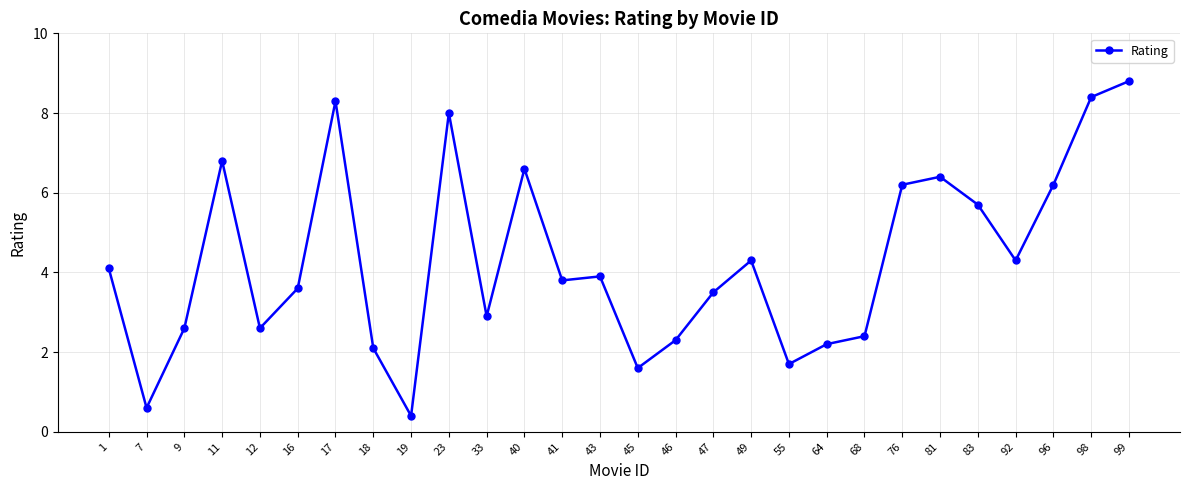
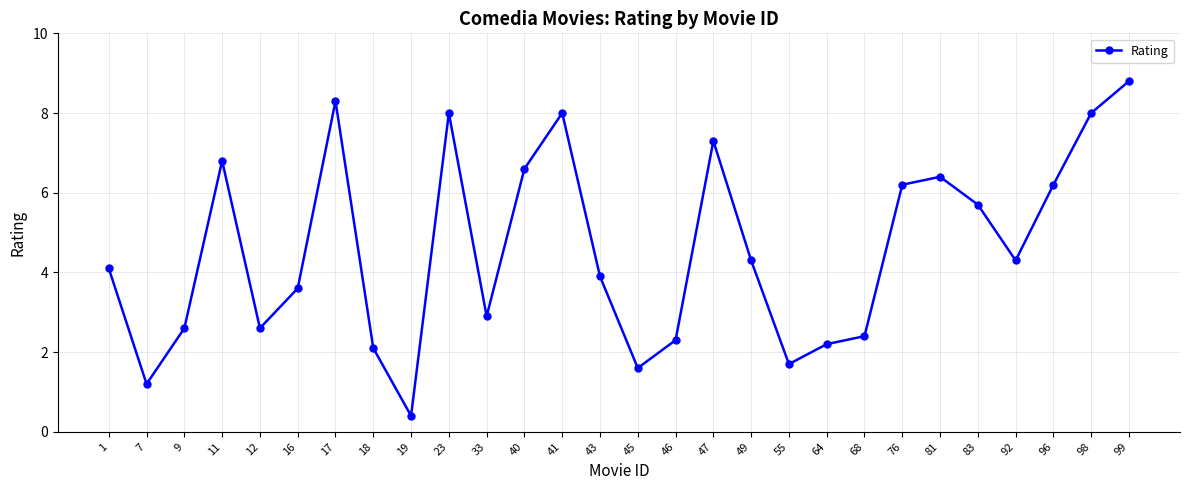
7: 0.6 -> 1.2
41: 3.8 -> 8.0
47: 3.5 -> 7.3
98: 8.4 -> 8.0
